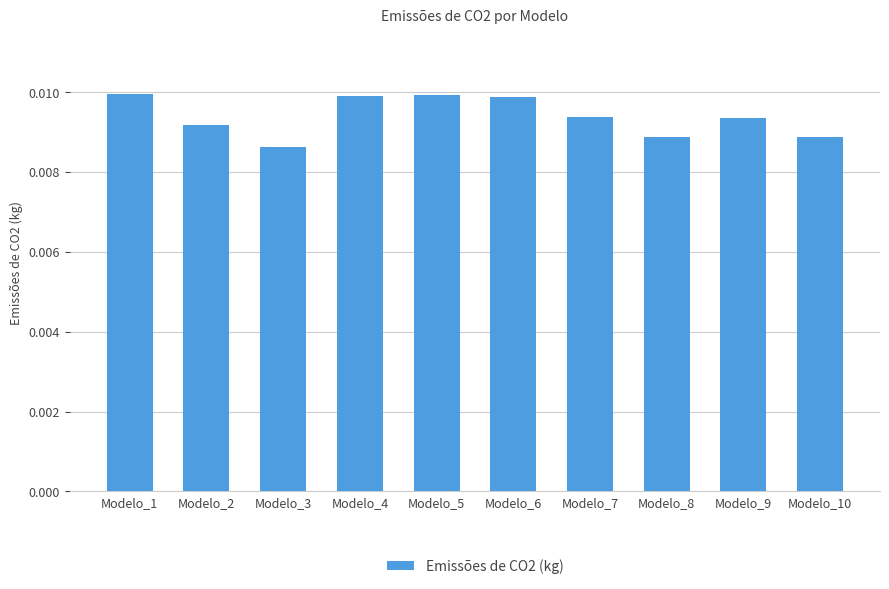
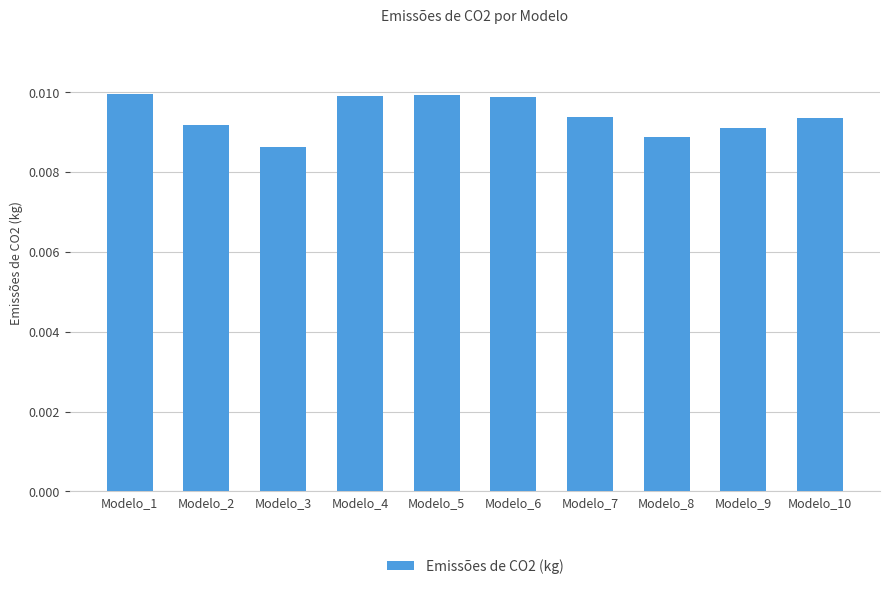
Modelo_9: 0.0094 -> 0.0091
Modelo_10: 0.0089 -> 0.0094
